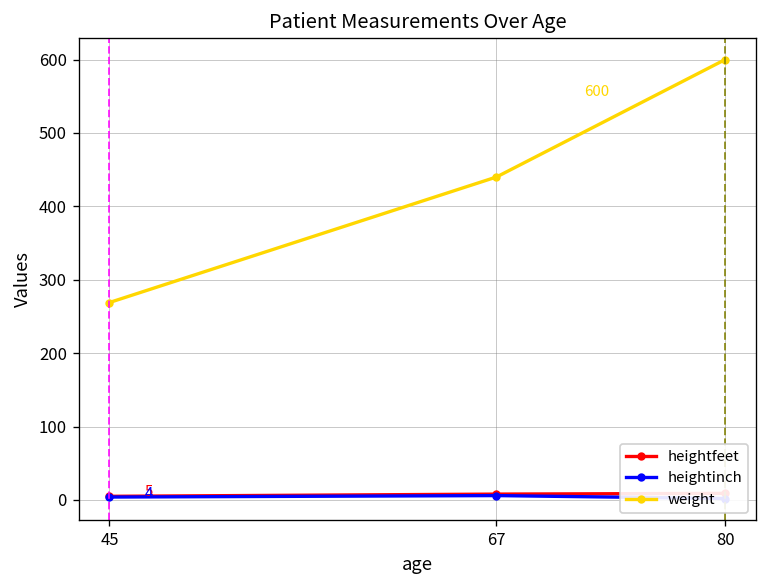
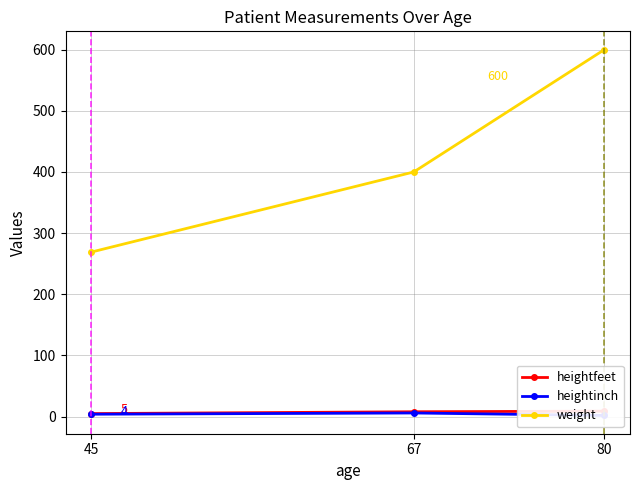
weight, 67: 440 -> 400
